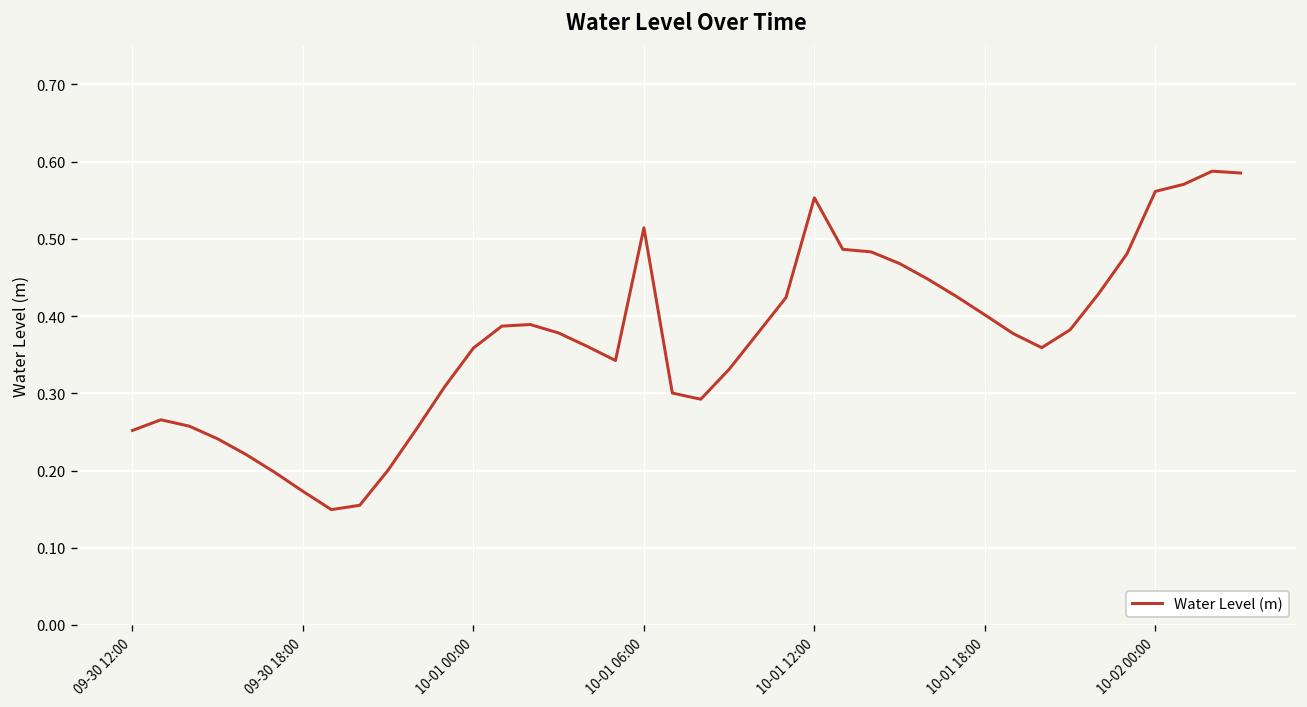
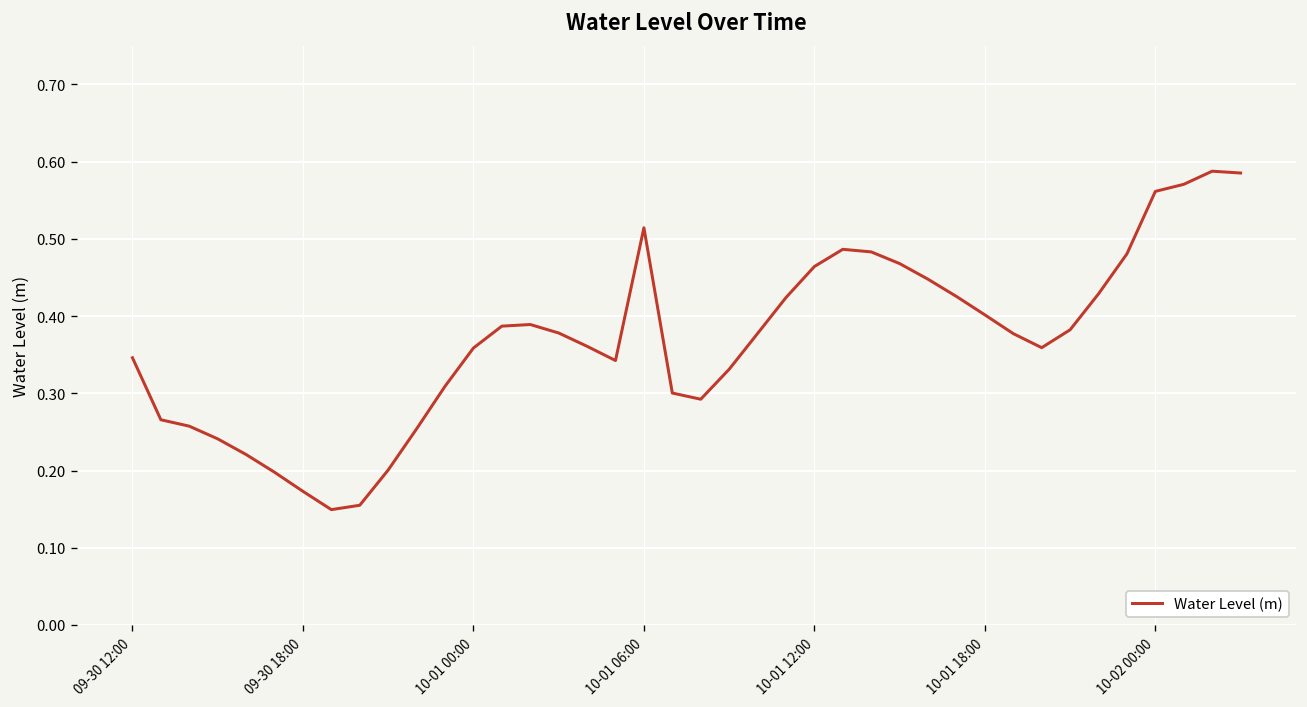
09-30 12:00: 0.25 -> 0.35
10-01 12:00: 0.55 -> 0.46
